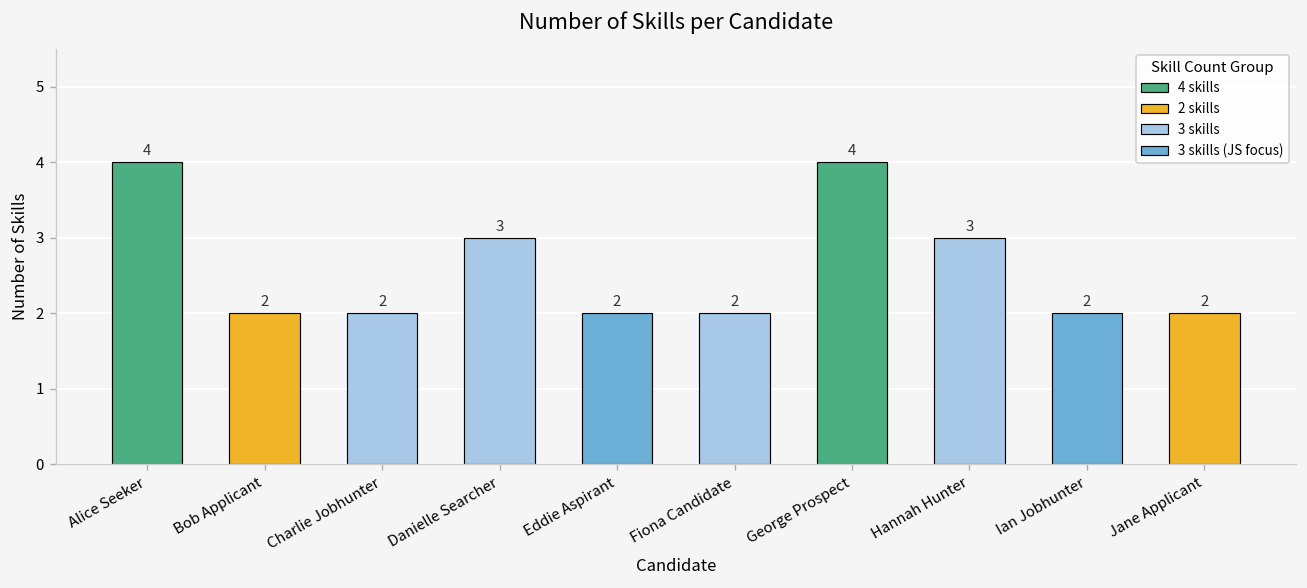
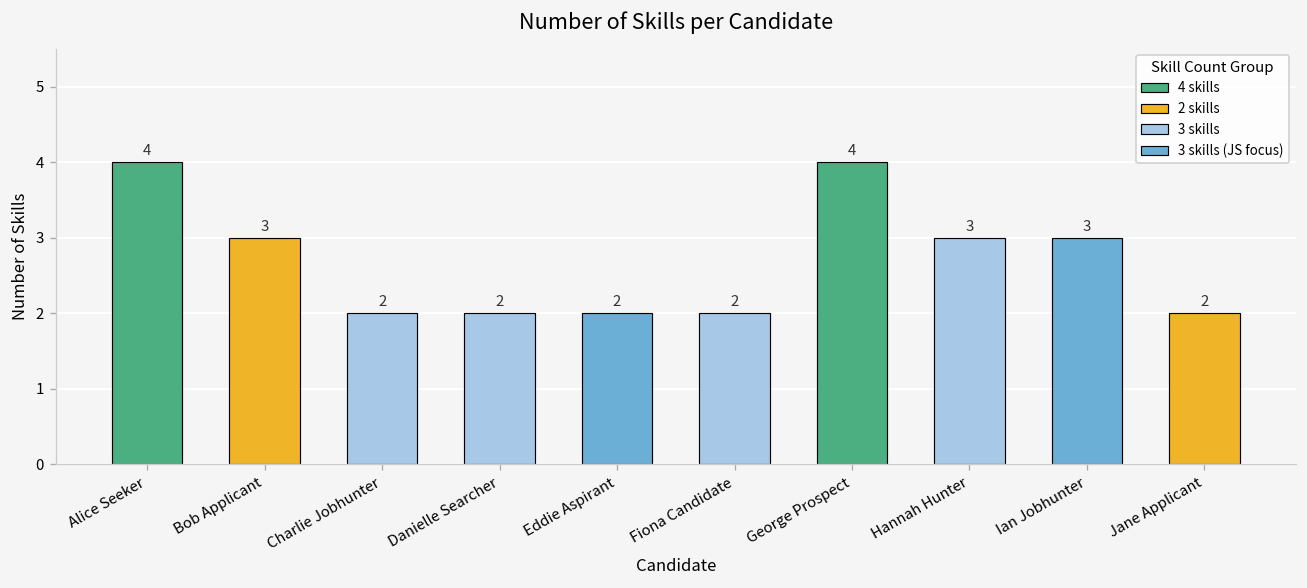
Bob Applicant: 2 -> 3
Danielle Searcher: 3 -> 2
Ian Jobhunter: 2 -> 3
